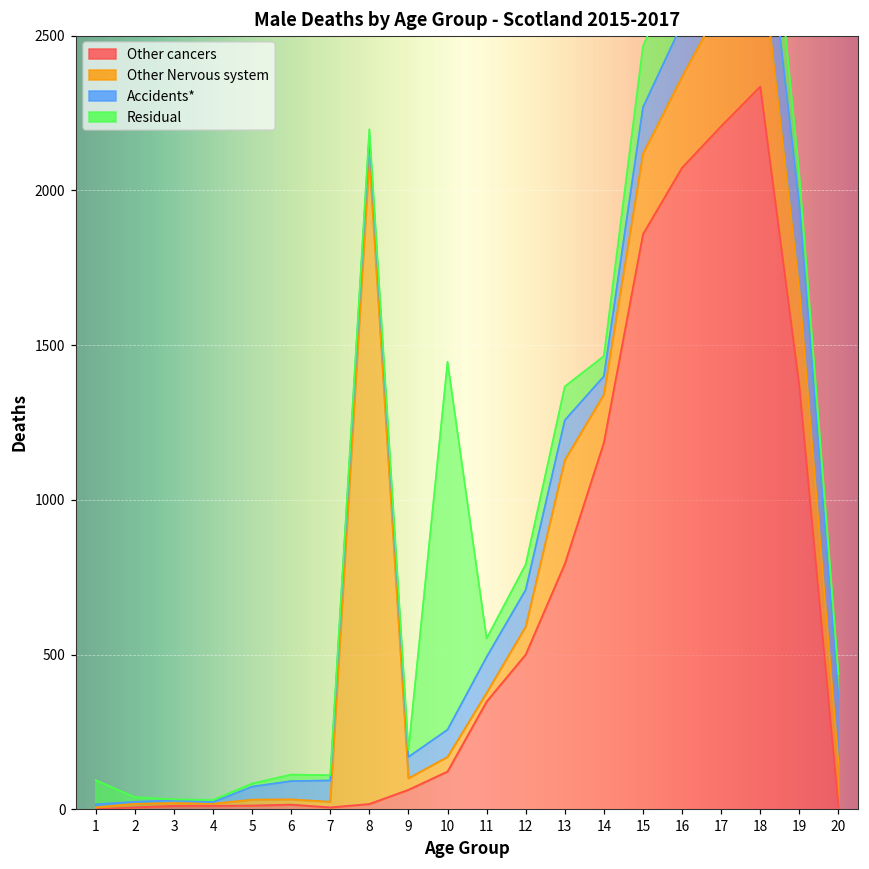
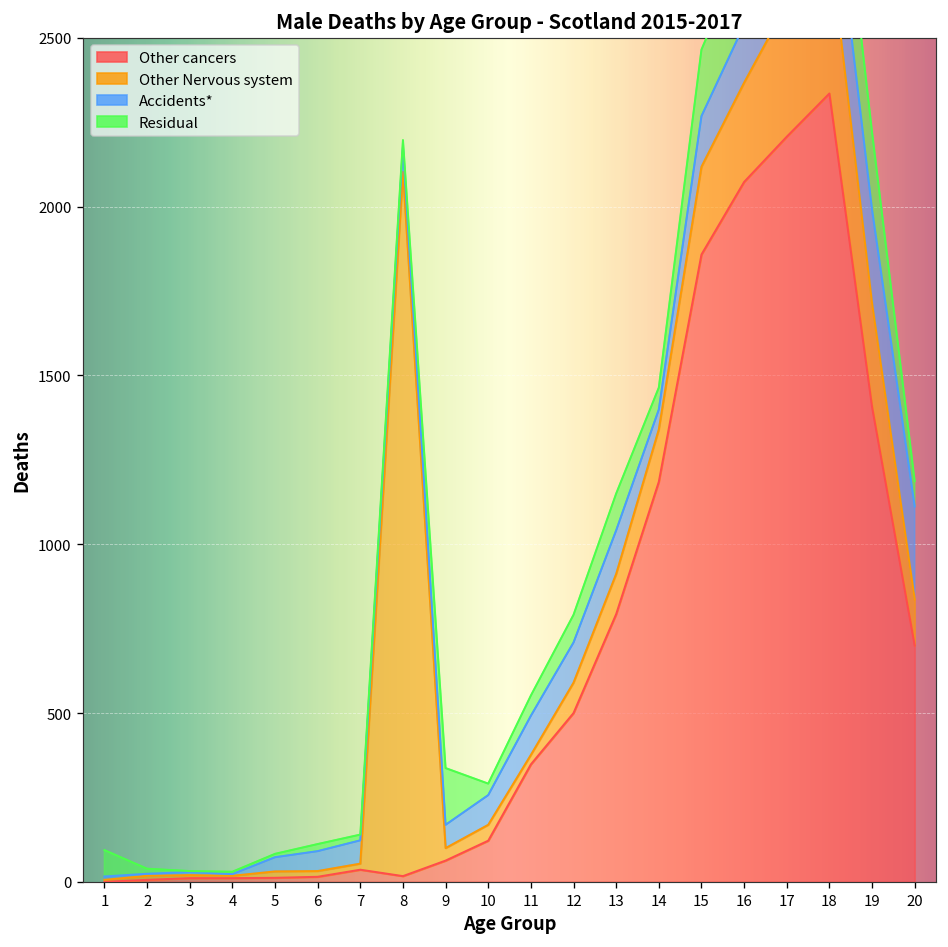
Other cancers, 7: 10 -> 40
Residual, 9: 20 -> 170
Residual, 10: 1190 -> 30
Other Nervous system, 13: 340 -> 120
Other cancers, 19: 1370 -> 1410
Residual, 19: 90 -> 230
Other cancers, 20: 10 -> 700
Accidents*, 20: 220 -> 280
